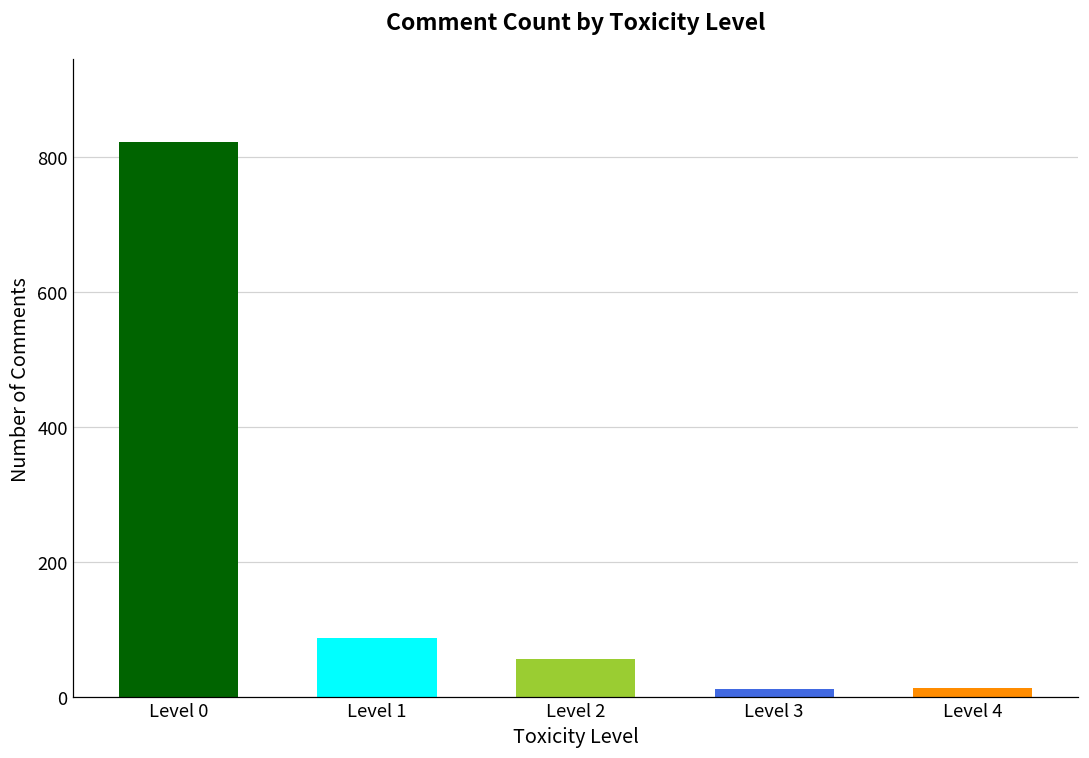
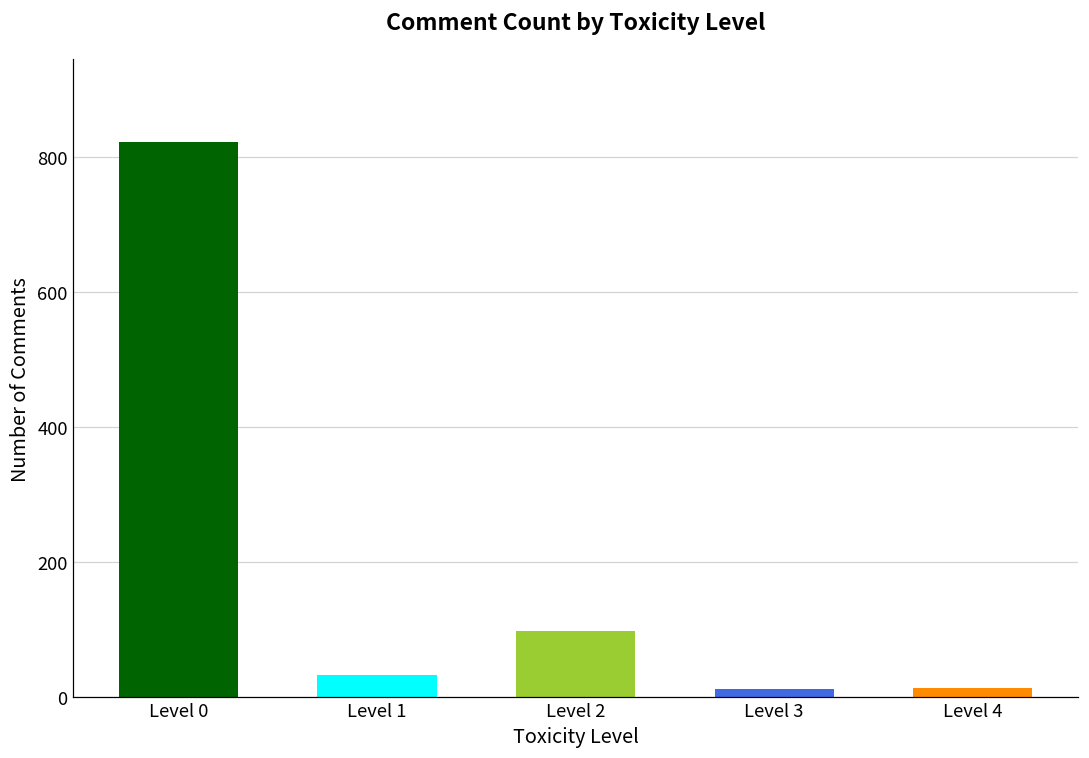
Level 1: 90 -> 30
Level 2: 60 -> 100
